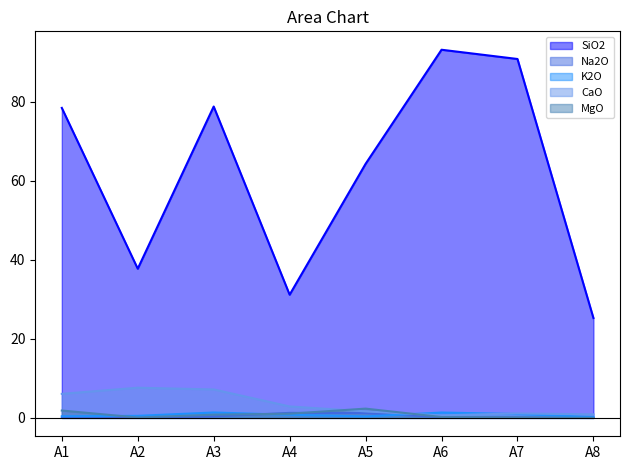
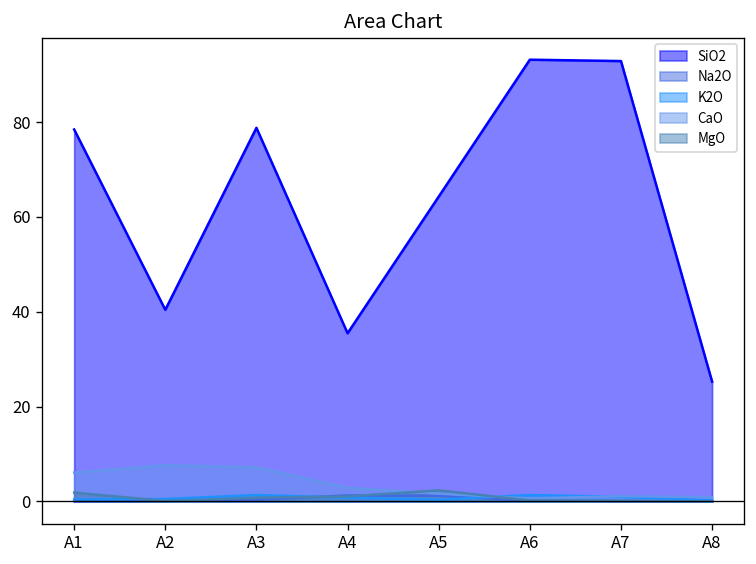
SiO2, A2: 38 -> 40
SiO2, A4: 31 -> 35
SiO2, A7: 91 -> 93
